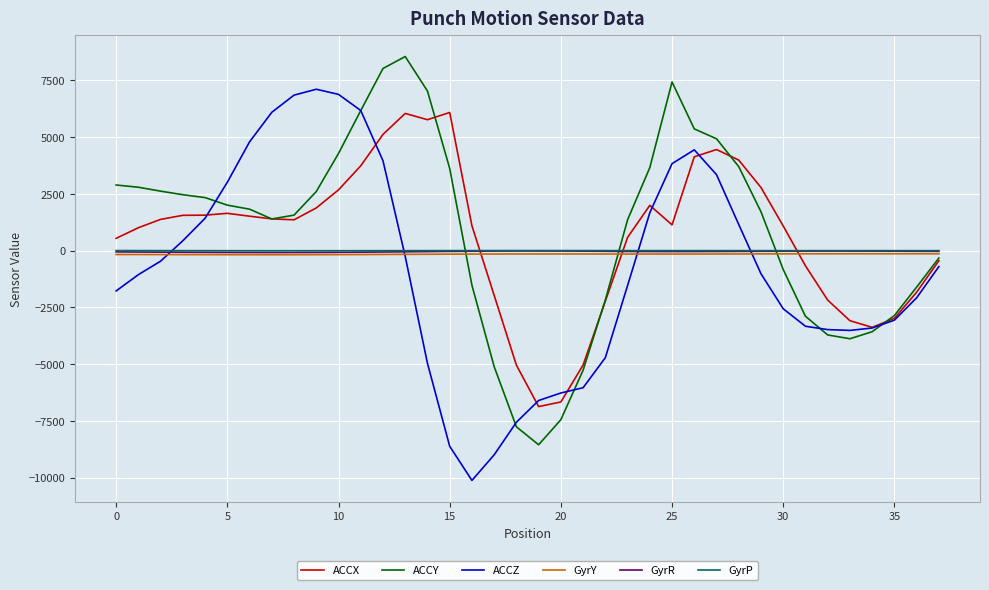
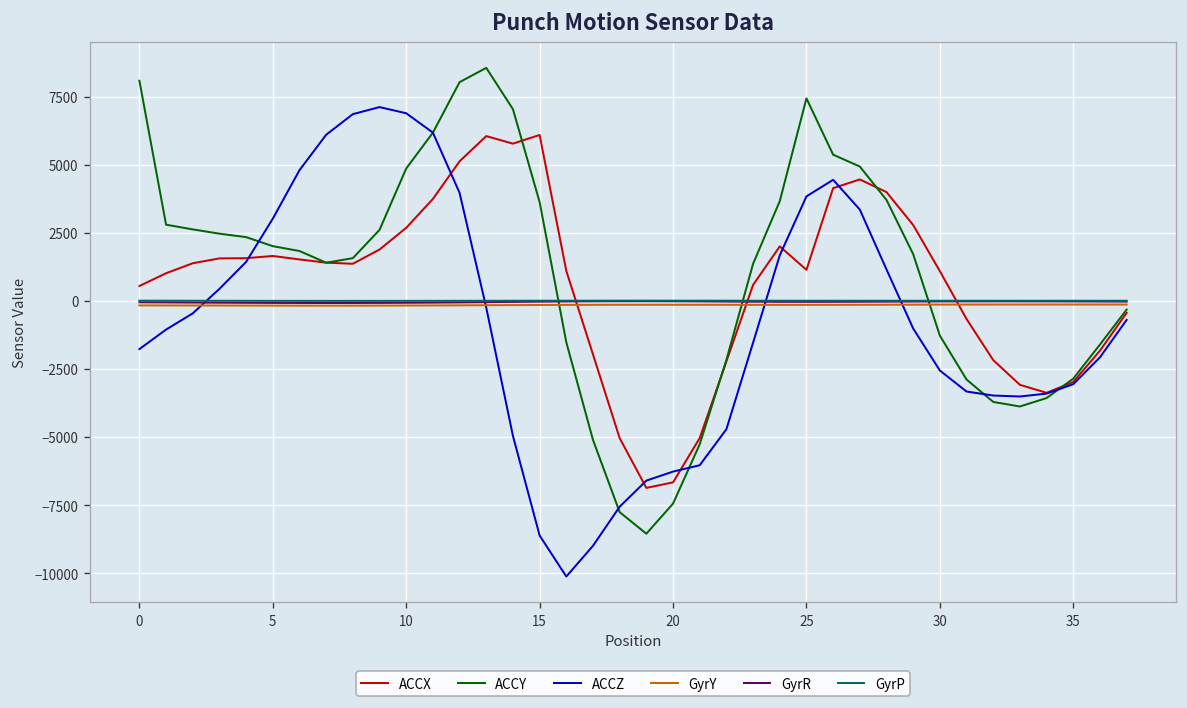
ACCY, 0: 2900 -> 8100
ACCY, 10: 4300 -> 4900
ACCY, 30: -800 -> -1300
